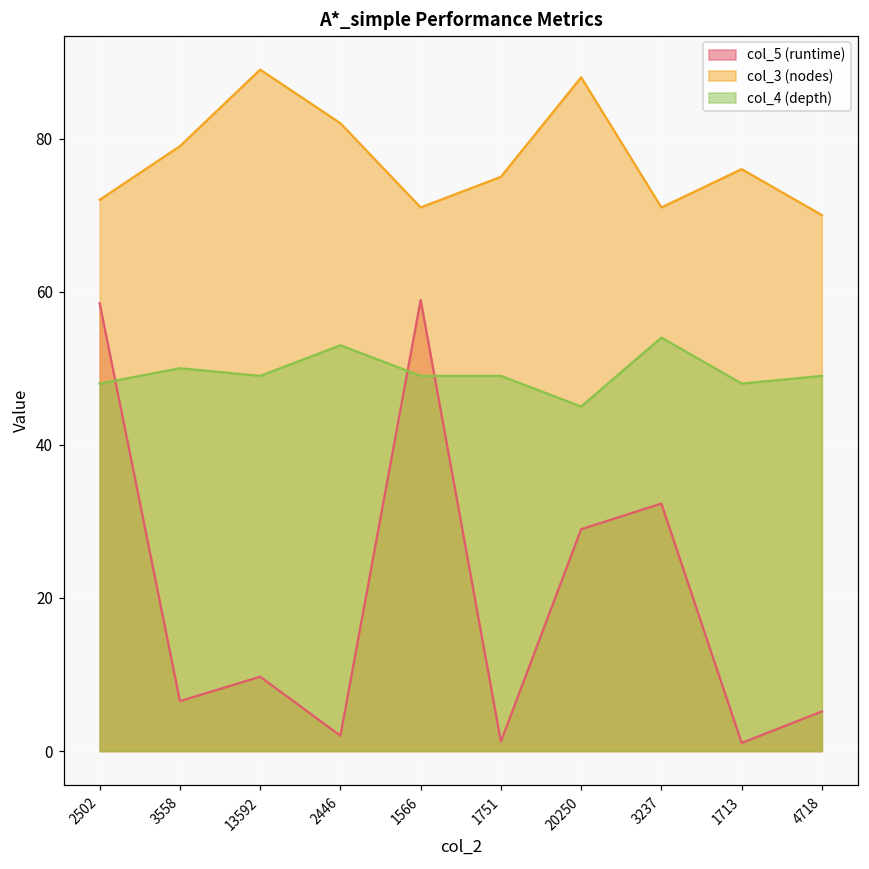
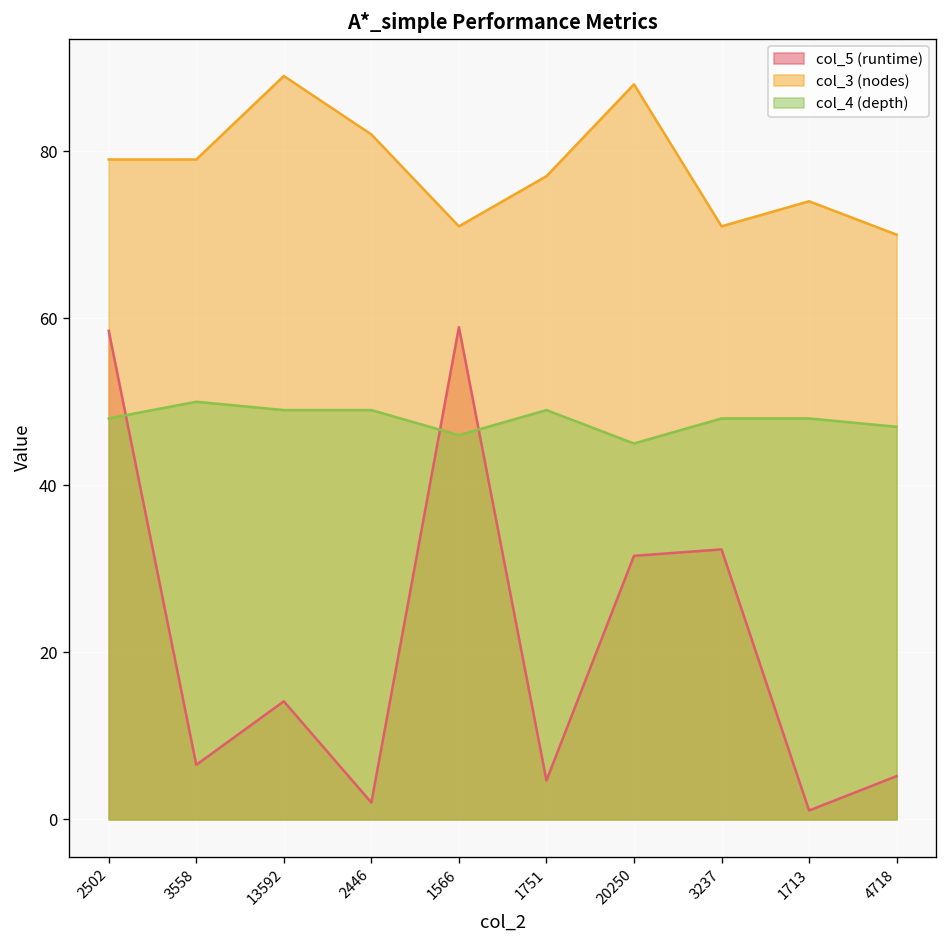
col_3 (nodes), 2502: 72 -> 79
col_5 (runtime), 13592: 10 -> 14
col_4 (depth), 2446: 53 -> 49
col_4 (depth), 1566: 49 -> 46
col_5 (runtime), 1751: 1 -> 5
col_3 (nodes), 1751: 75 -> 77
col_5 (runtime), 20250: 29 -> 32
col_4 (depth), 3237: 54 -> 48
col_3 (nodes), 1713: 76 -> 74
col_4 (depth), 4718: 49 -> 47
